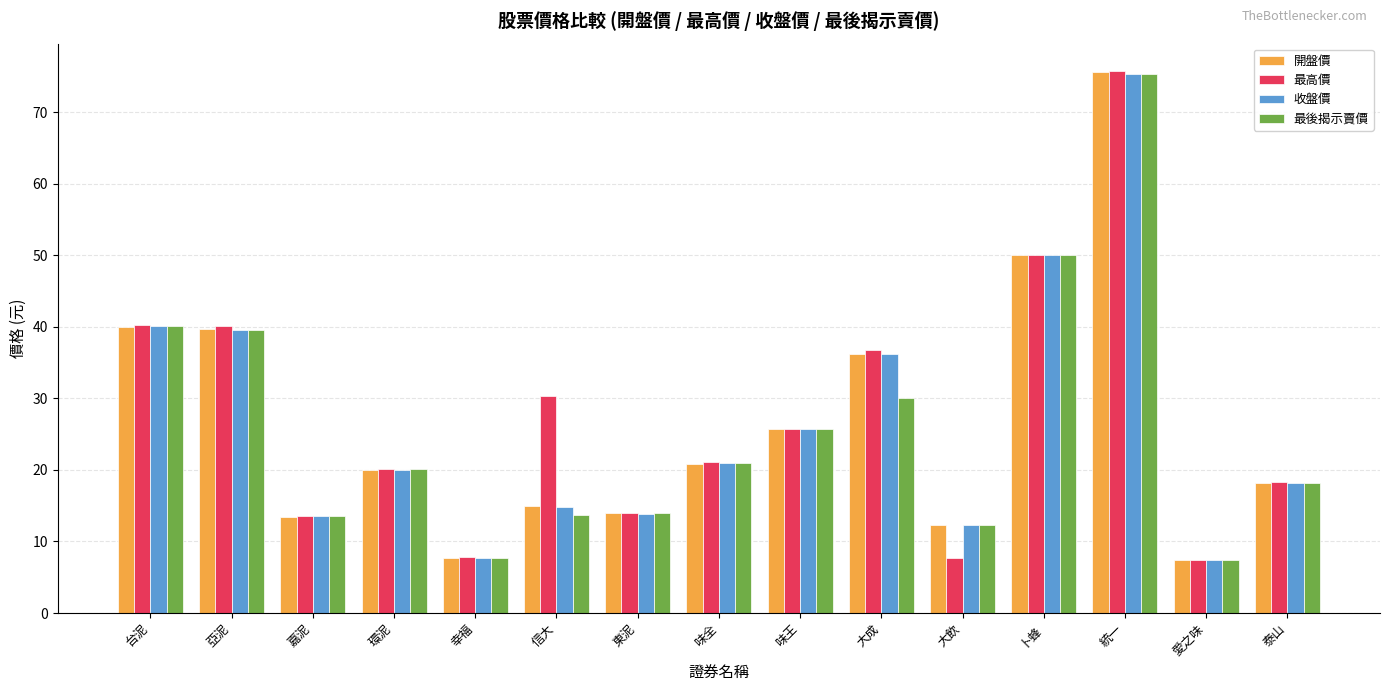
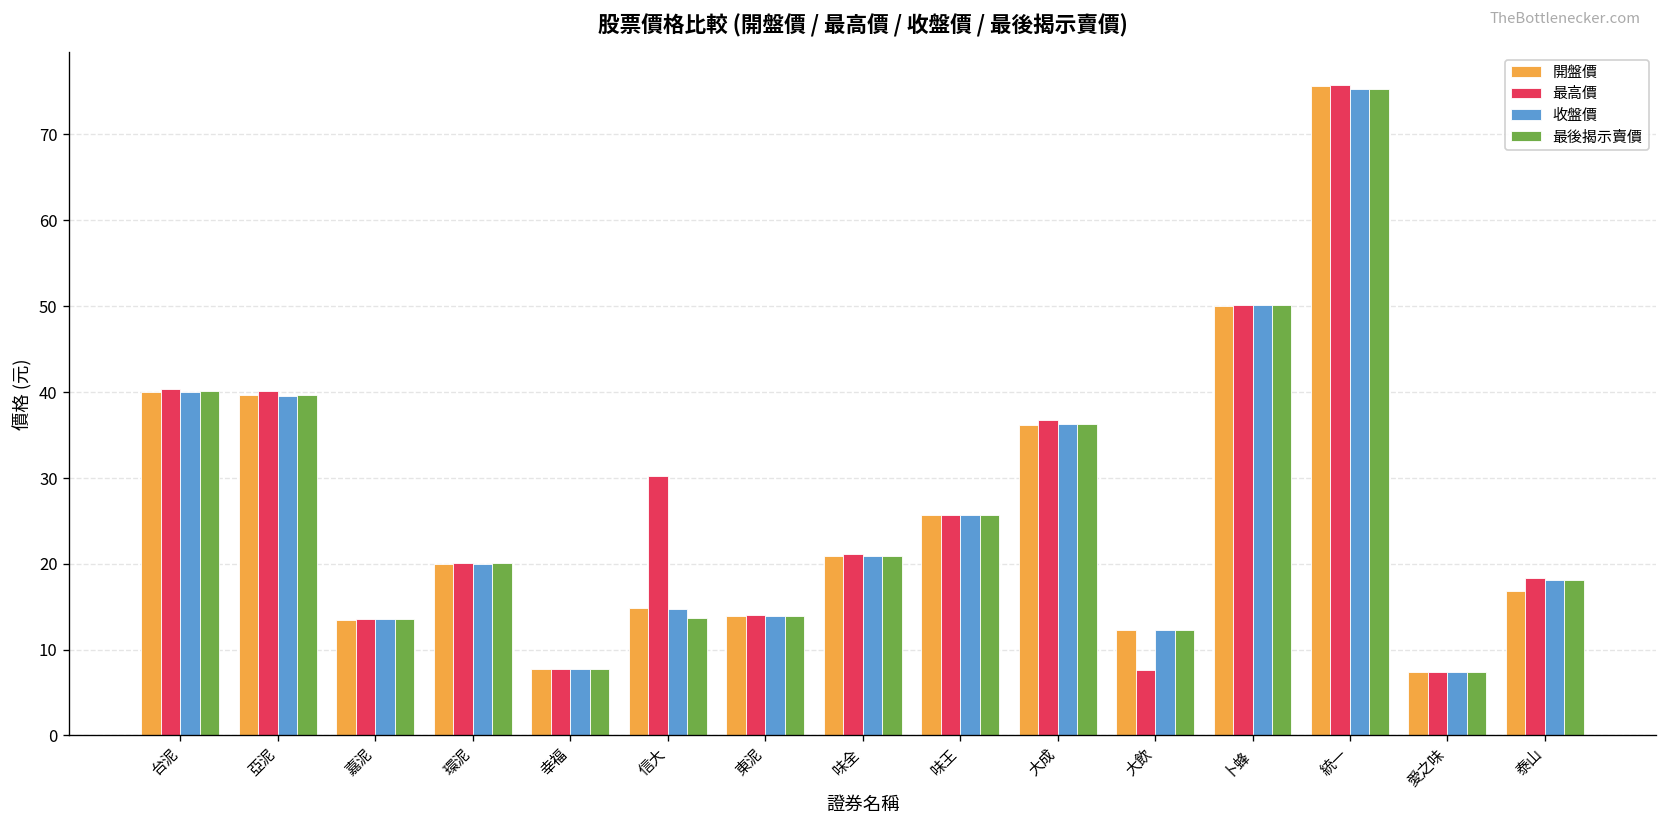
最後揭示賣價, 大成: 30 -> 36
開盤價, 泰山: 18 -> 17
